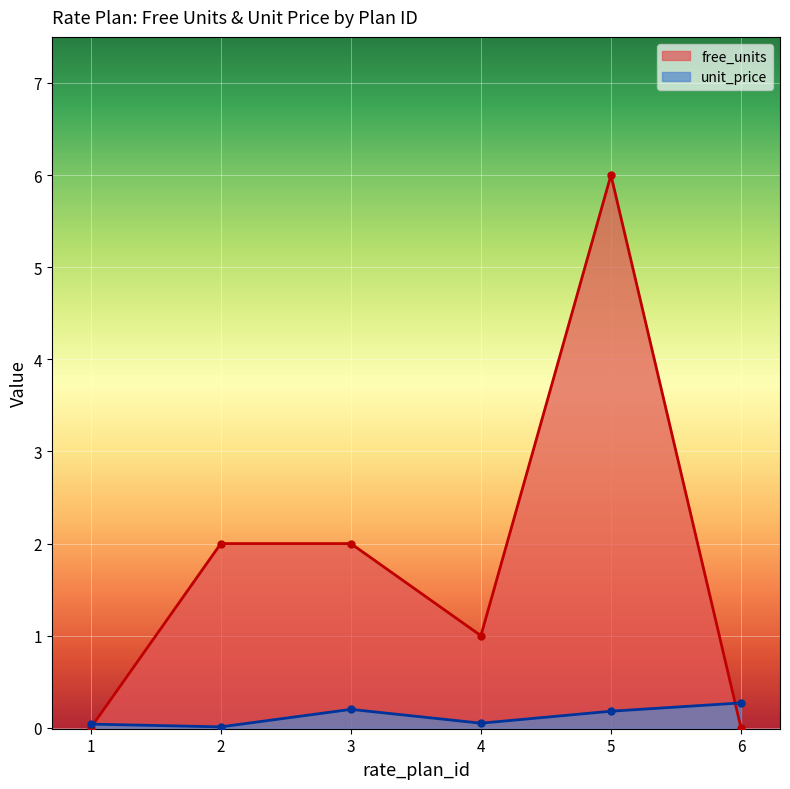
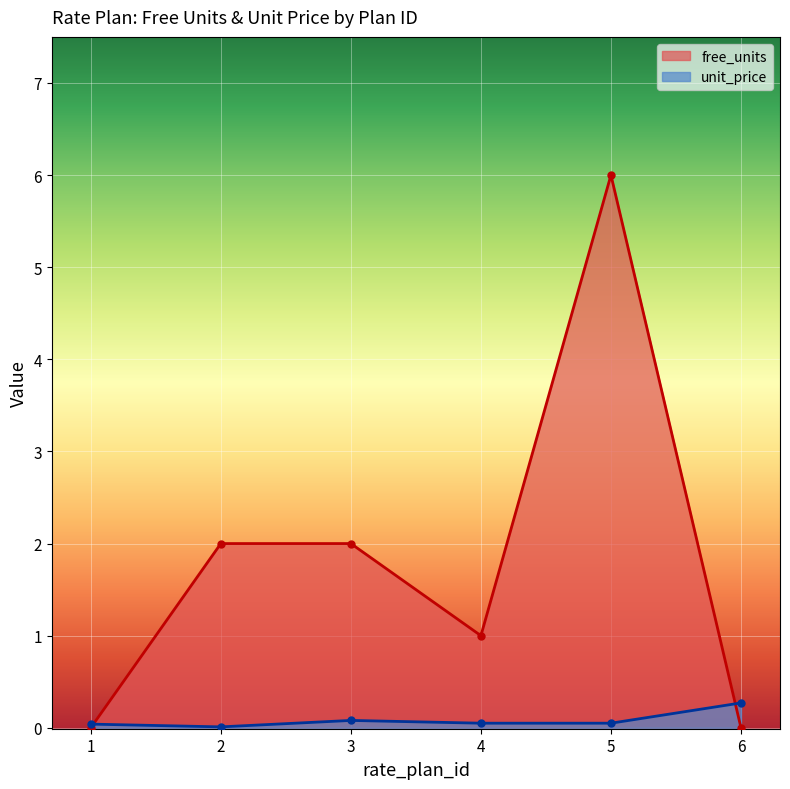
unit_price, 3: 0.2 -> 0.1
unit_price, 5: 0.2 -> 0.1
